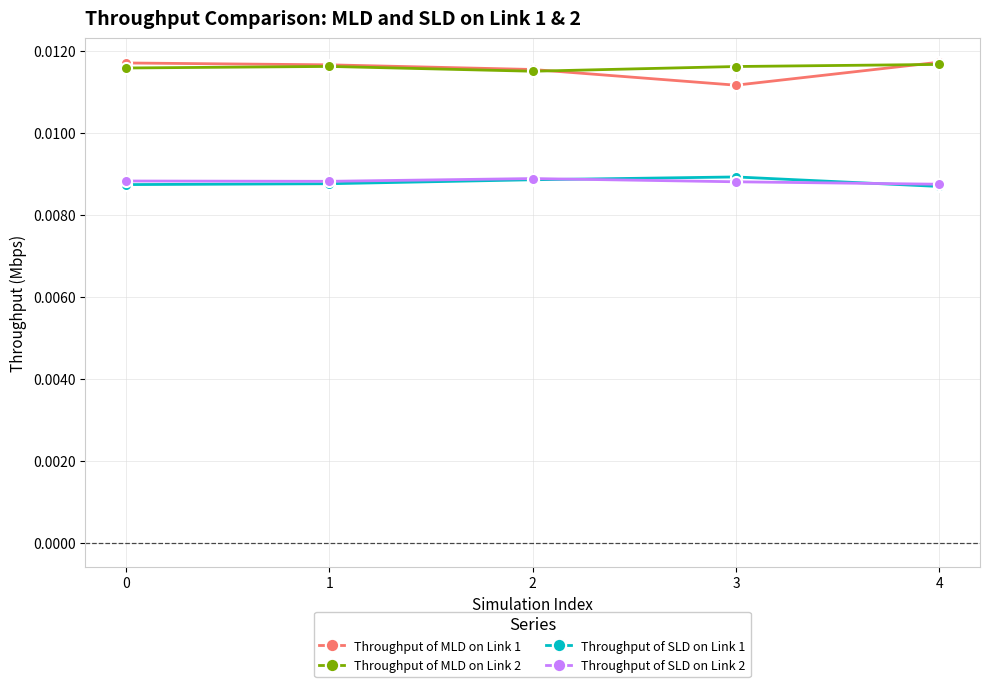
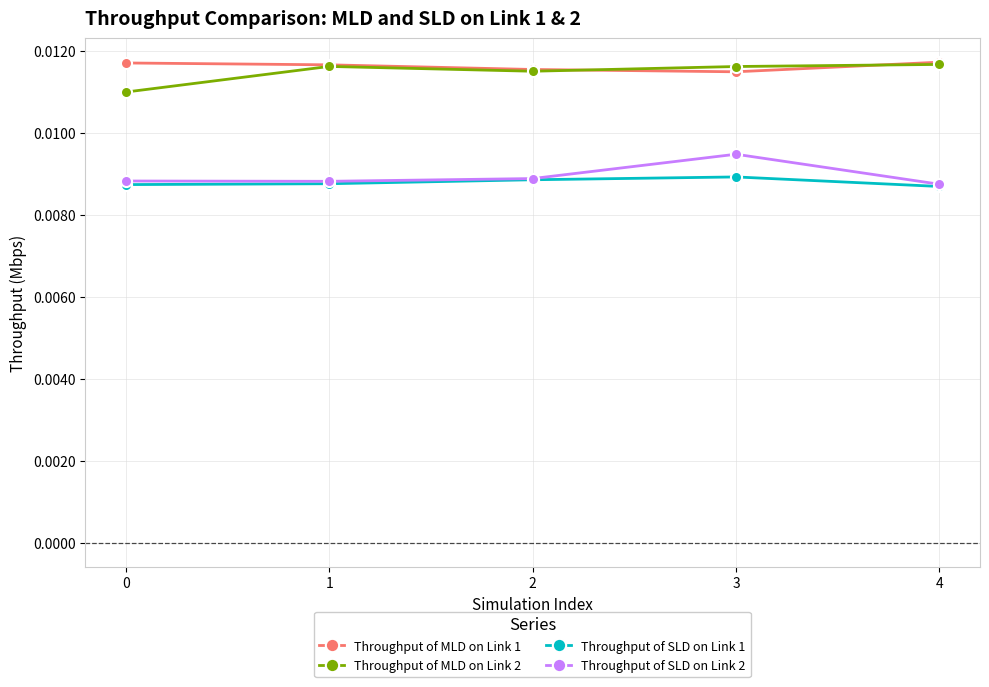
Throughput of MLD on Link 2, 0: 0.0116 -> 0.0110
Throughput of MLD on Link 1, 3: 0.0112 -> 0.0115
Throughput of SLD on Link 2, 3: 0.0088 -> 0.0095
